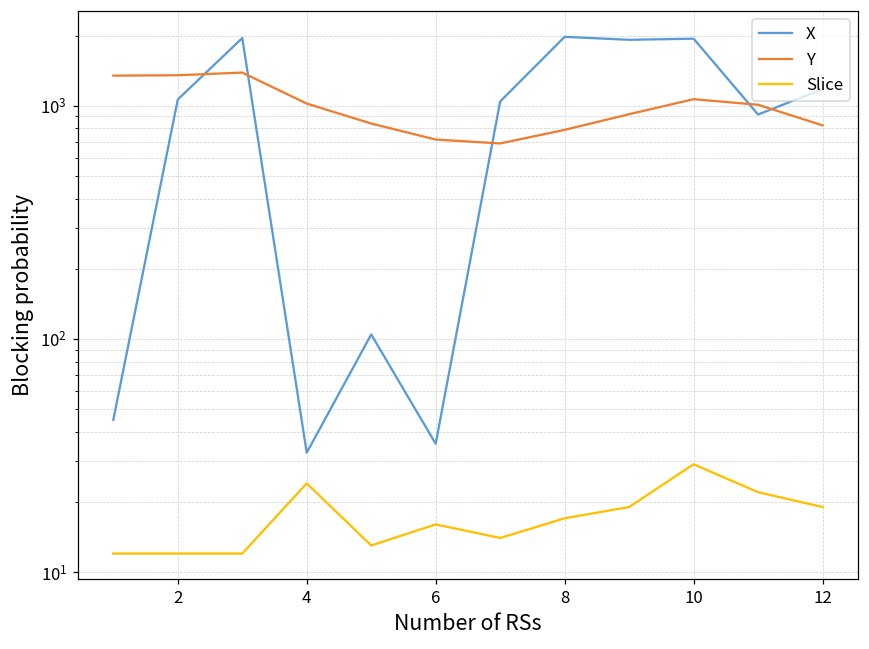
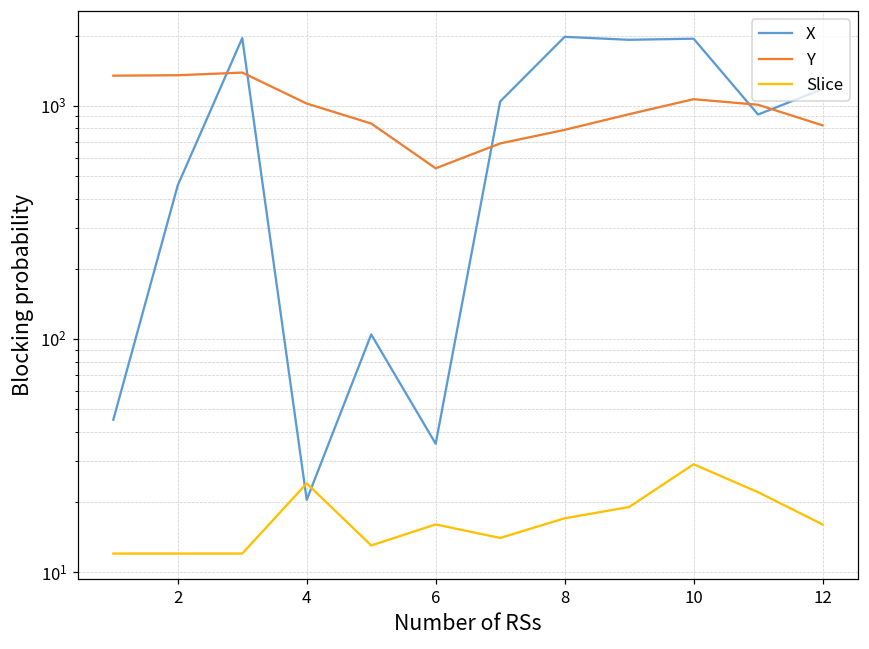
X, 2: 1100 -> 460
X, 4: 33 -> 20
Y, 6: 720 -> 540
Slice, 12: 19 -> 16
